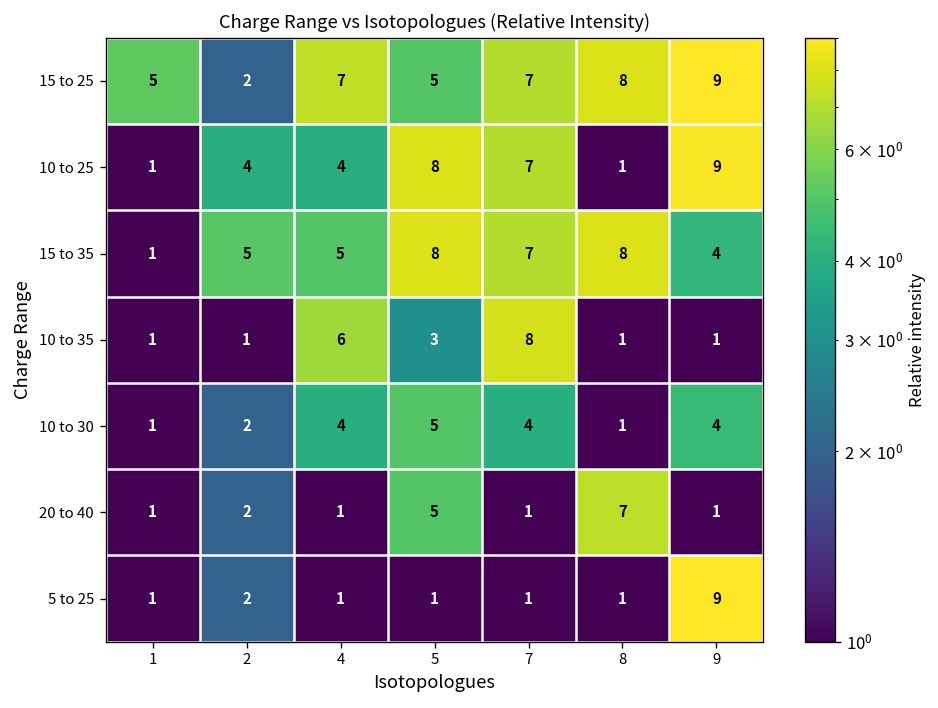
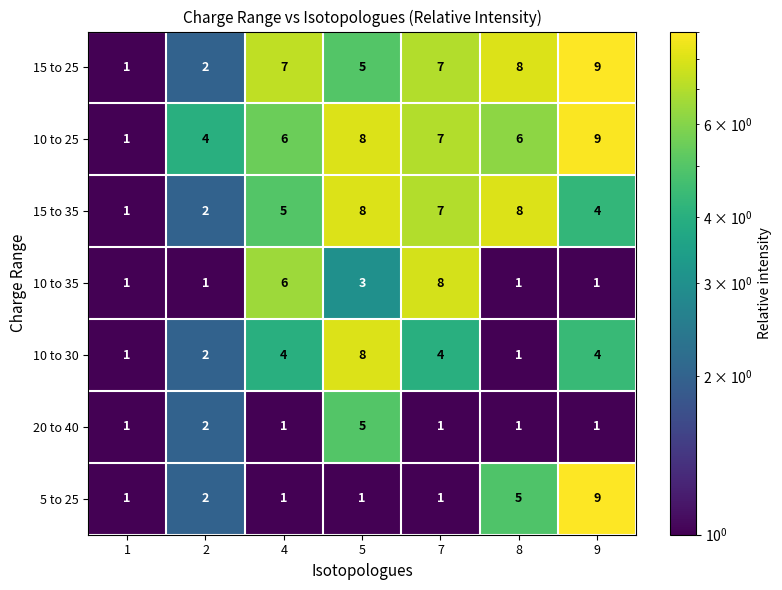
15 to 25, 1: 5 -> 1
10 to 25, 4: 4 -> 6
10 to 25, 8: 1 -> 6
15 to 35, 2: 5 -> 2
10 to 30, 5: 5 -> 8
20 to 40, 8: 7 -> 1
5 to 25, 8: 1 -> 5
